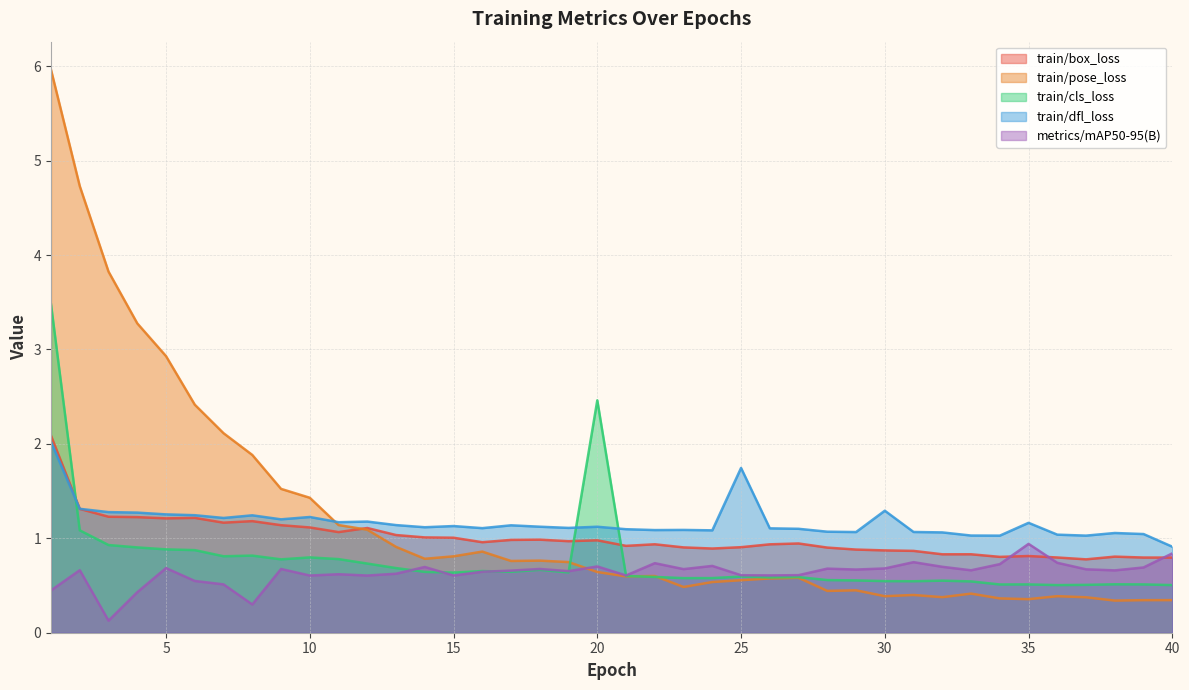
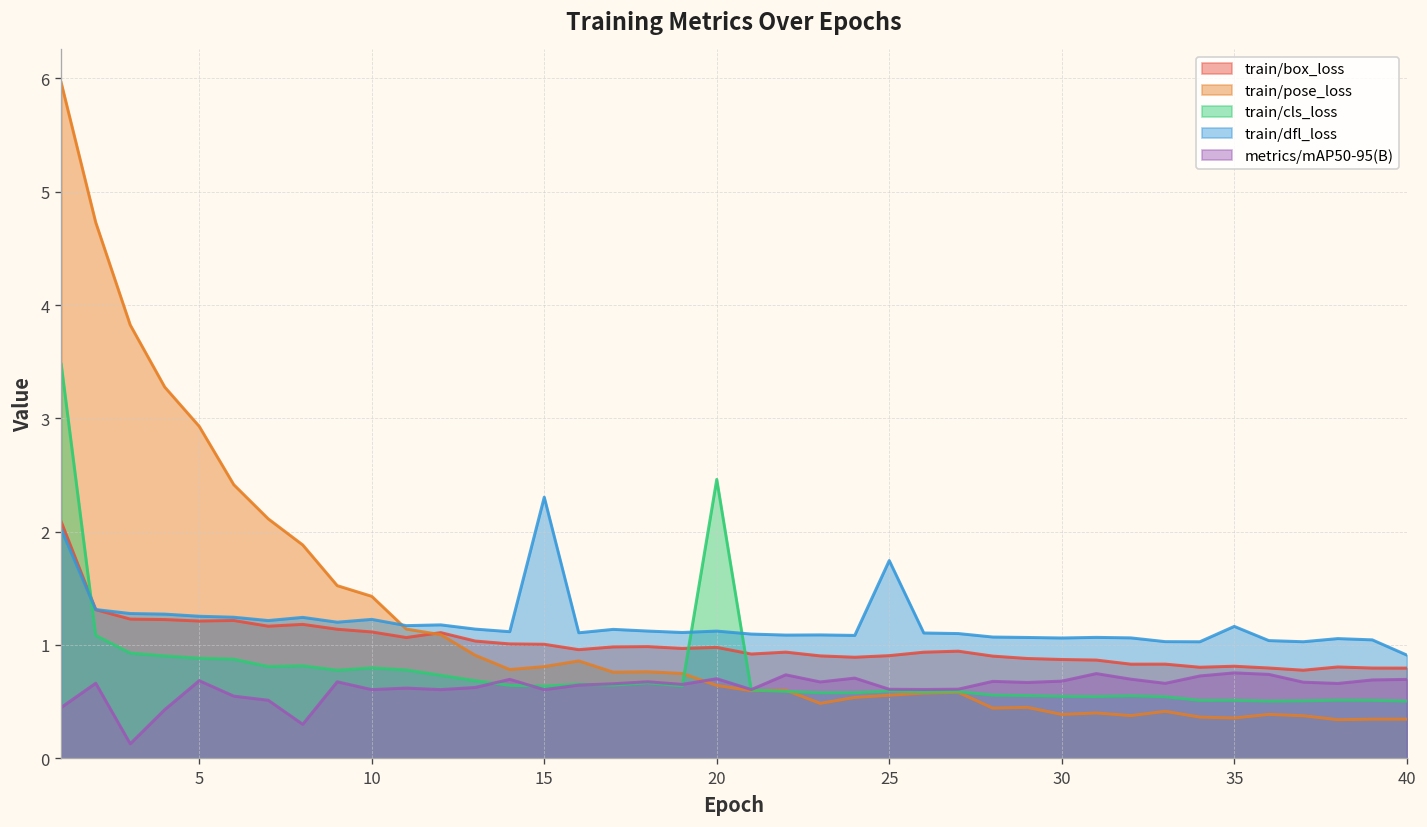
train/dfl_loss, 15: 1.1 -> 2.3
train/dfl_loss, 30: 1.3 -> 1.1
metrics/mAP50-95(B), 35: 0.9 -> 0.8
metrics/mAP50-95(B), 40: 0.8 -> 0.7
